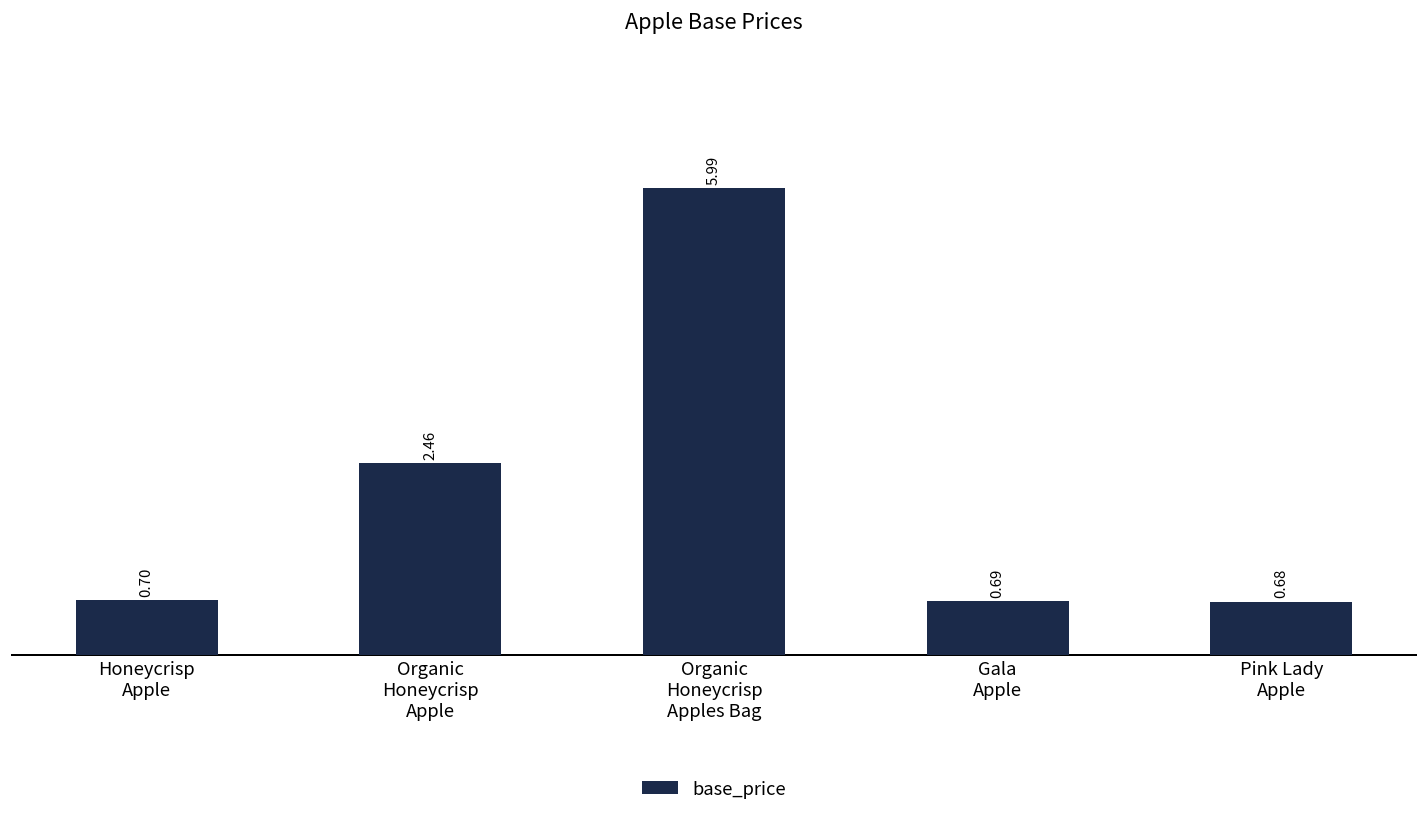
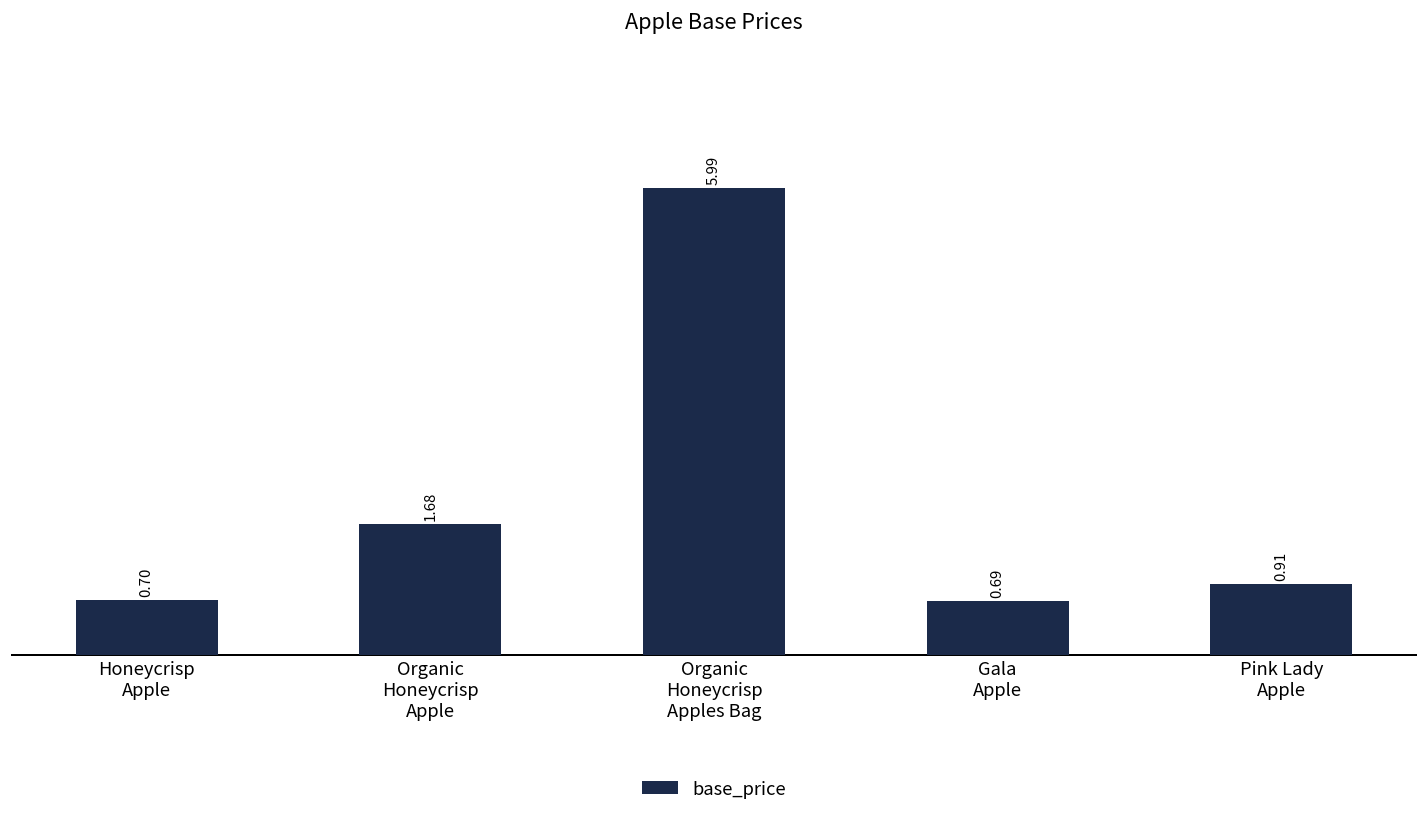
Organic Honeycrisp Apple: 2.46 -> 1.68
Pink Lady Apple: 0.68 -> 0.91
